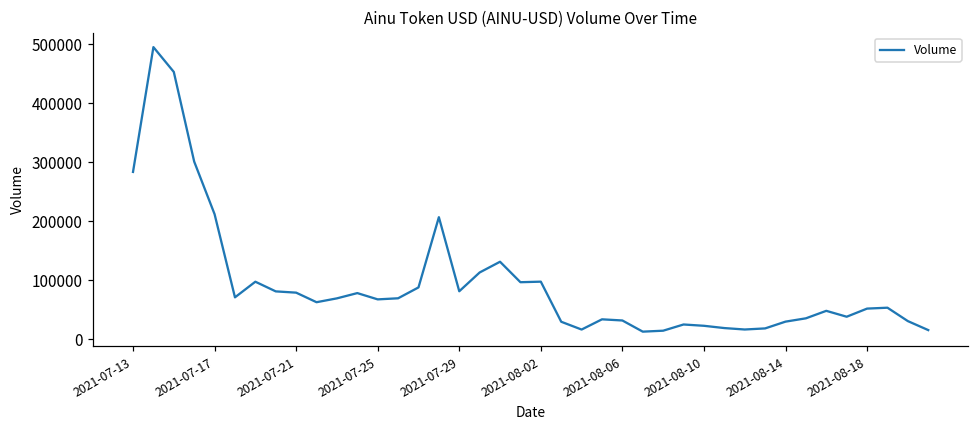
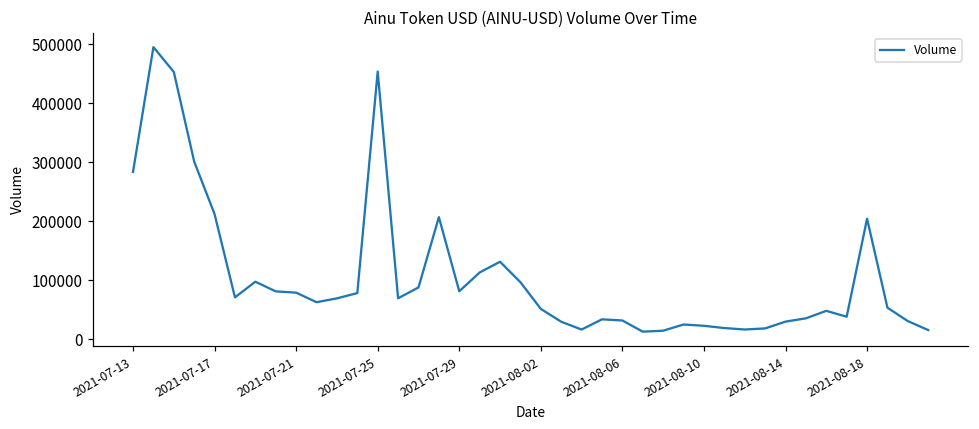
2021-07-25: 70000 -> 450000
2021-08-02: 100000 -> 50000
2021-08-18: 50000 -> 200000
